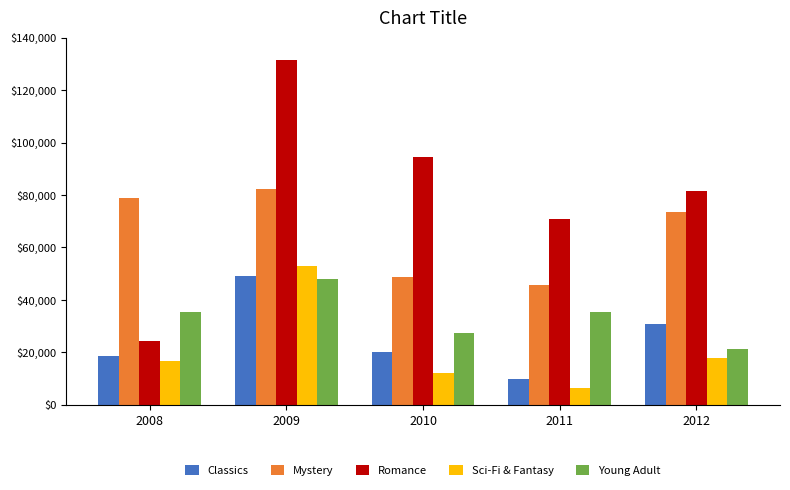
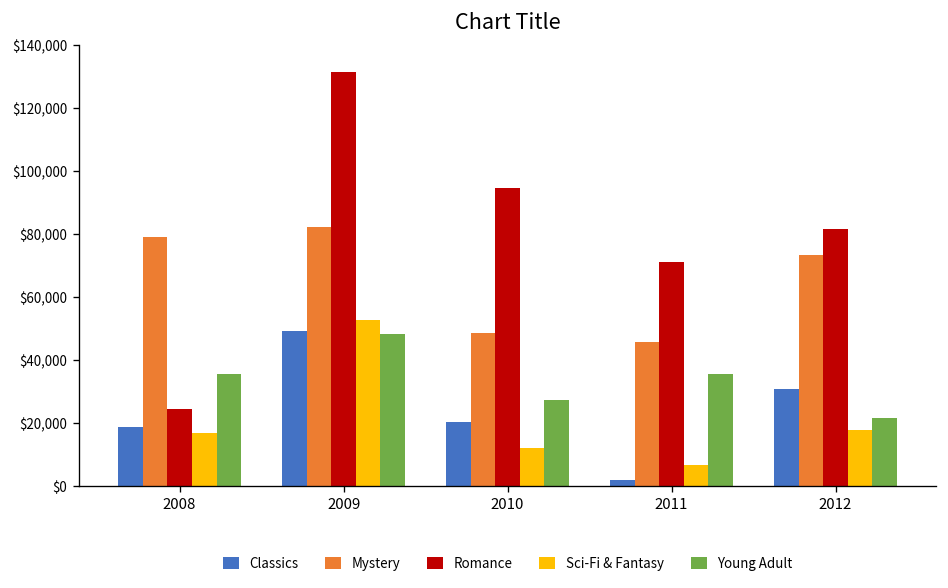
Classics, 2011: $10,000 -> $2,000
